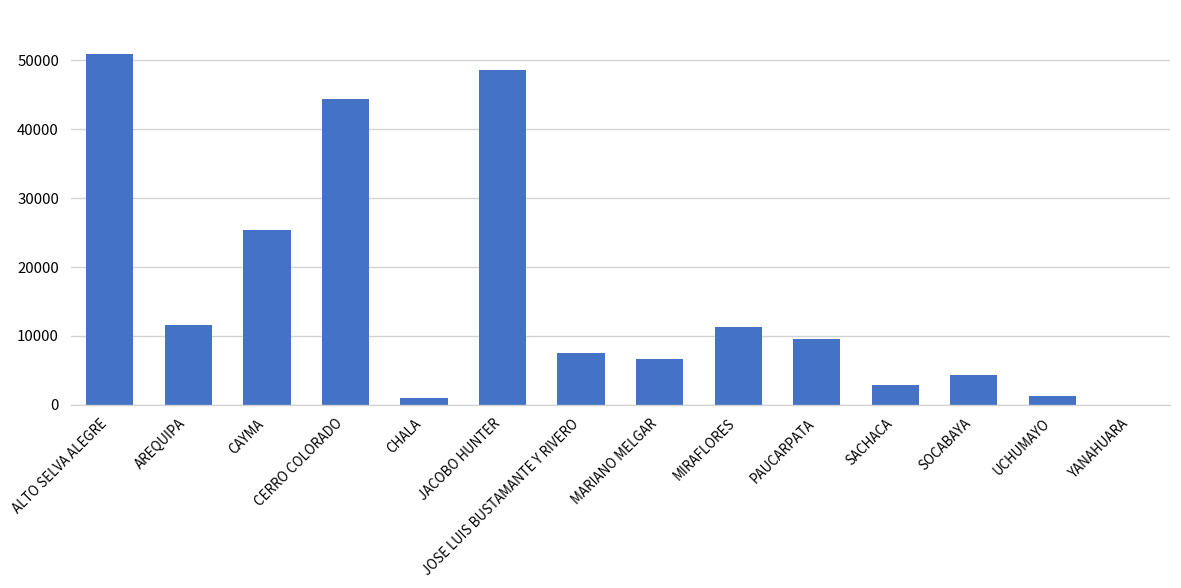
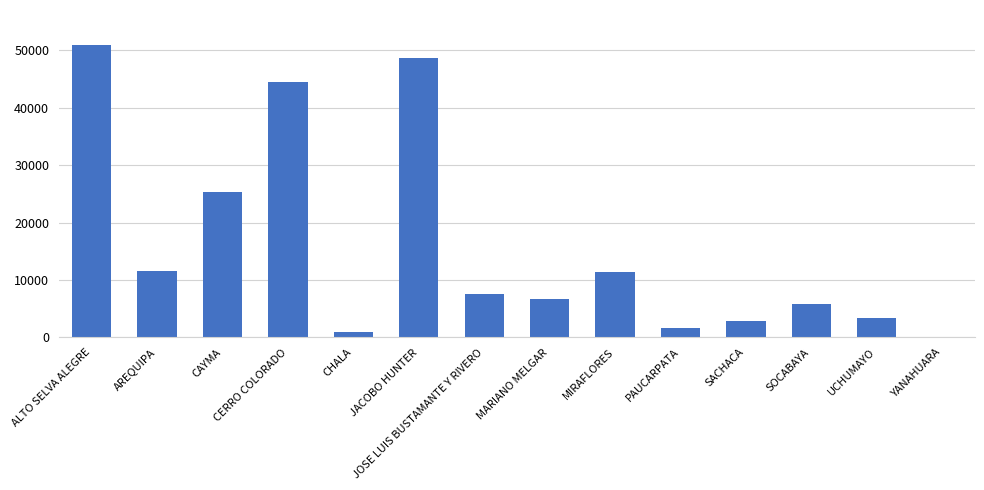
PAUCARPATA: 10000 -> 2000
SOCABAYA: 4000 -> 6000
UCHUMAYO: 1000 -> 3000
